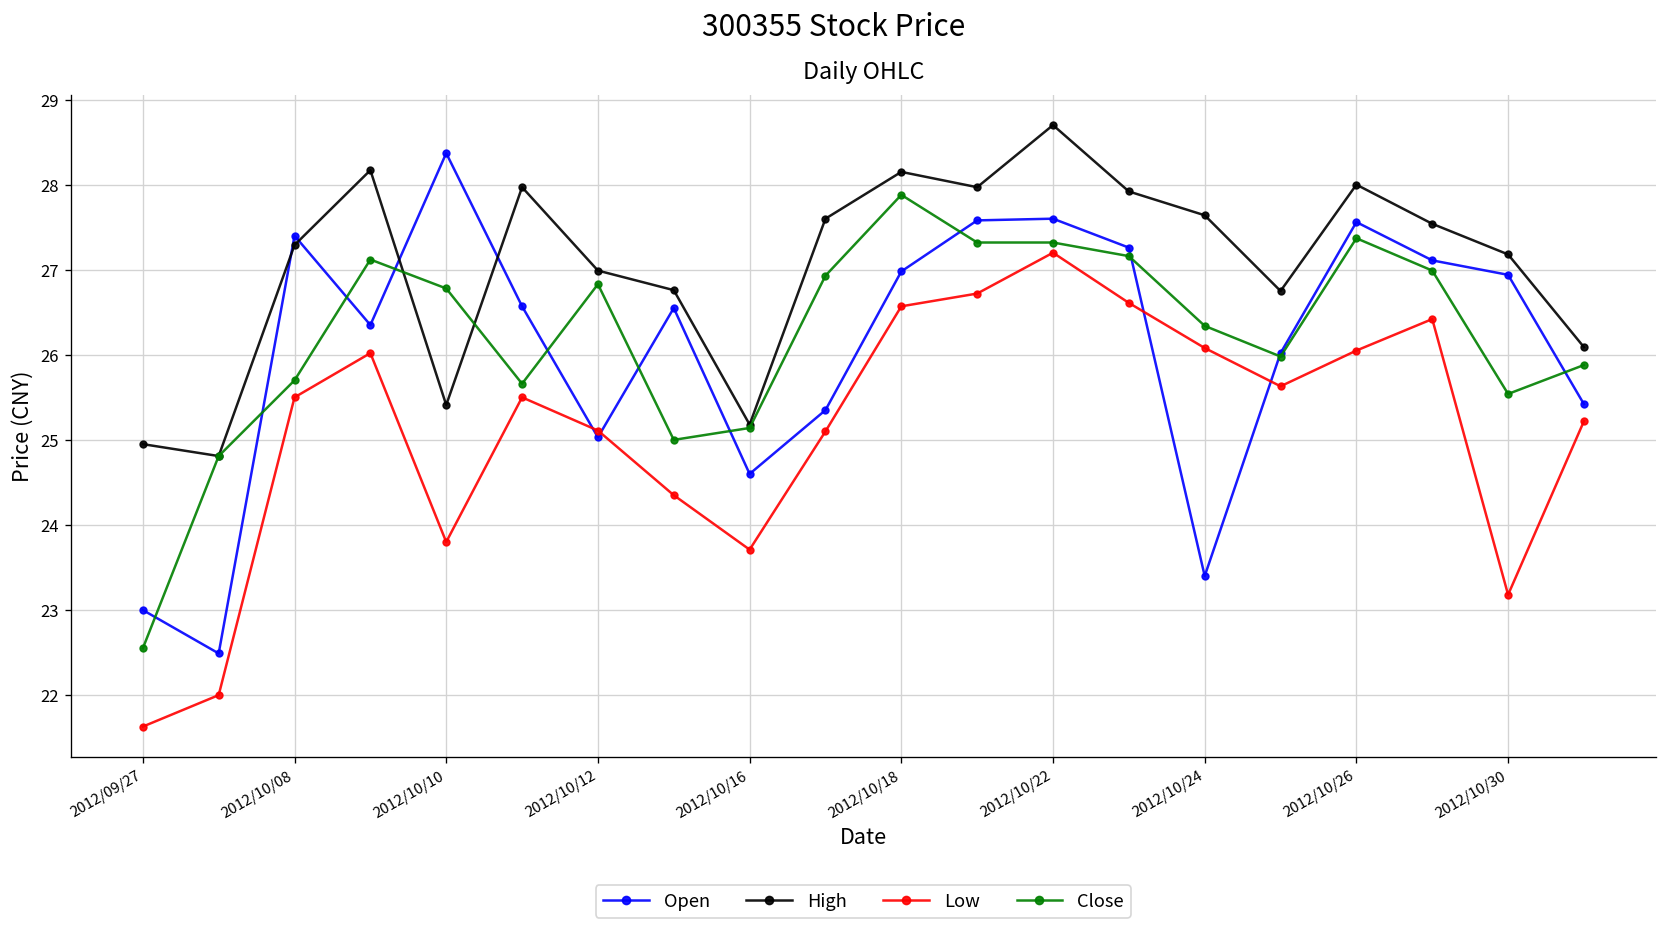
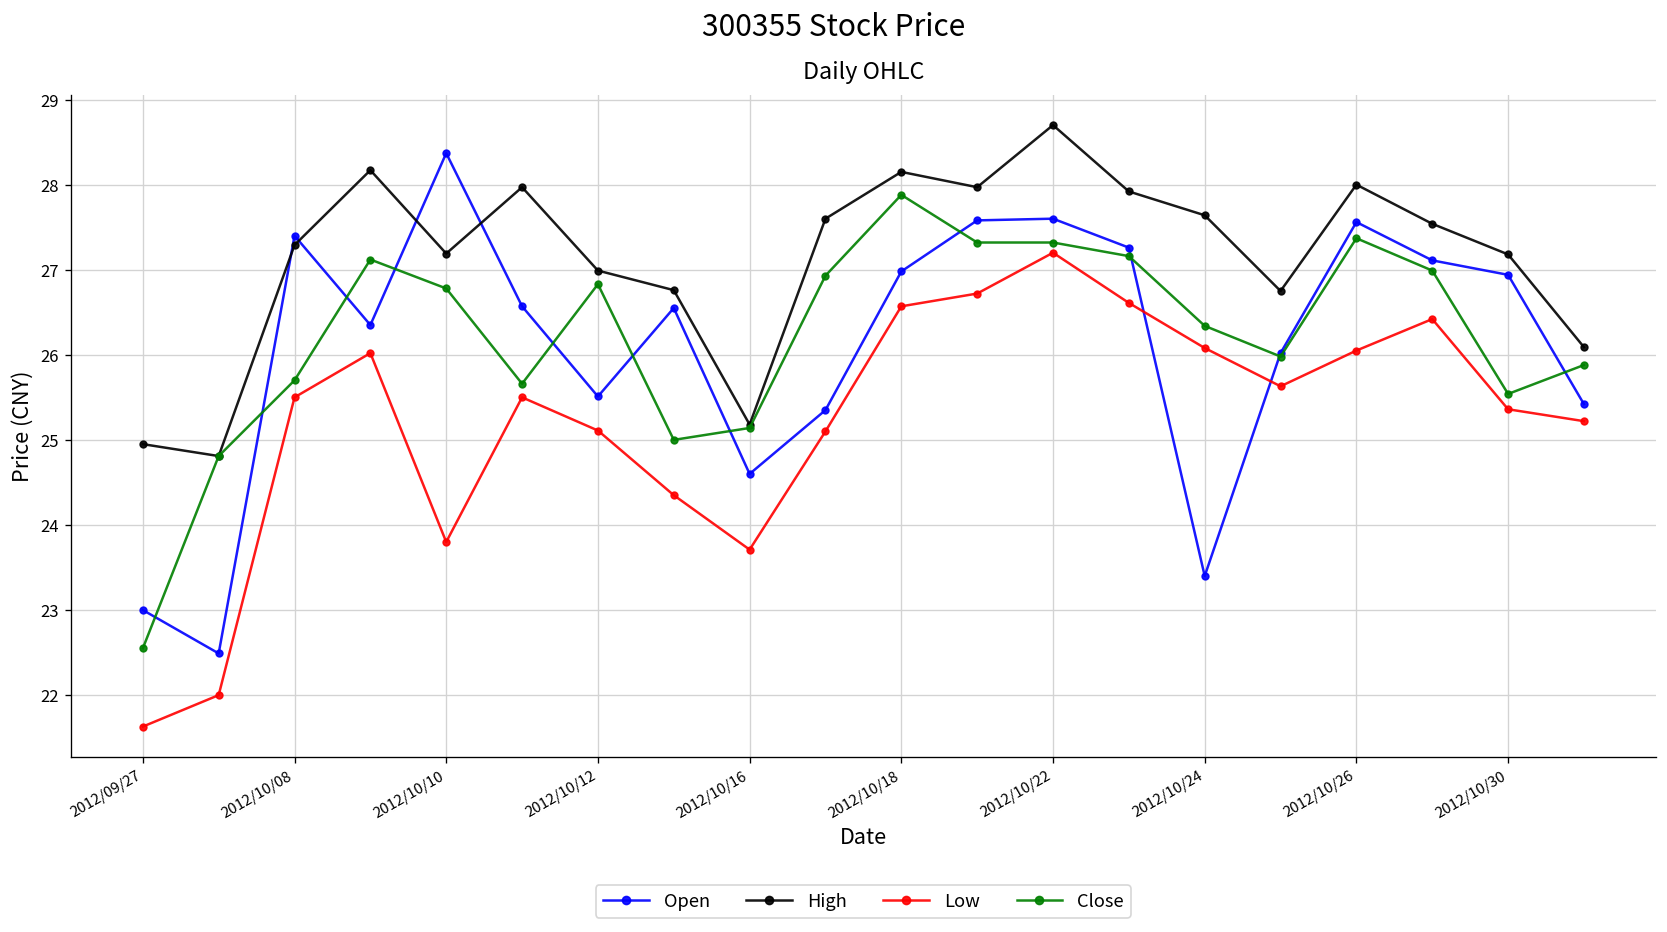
High, 2012/10/10: 25.4 -> 27.2
Open, 2012/10/12: 25.0 -> 25.5
Low, 2012/10/30: 23.2 -> 25.4
